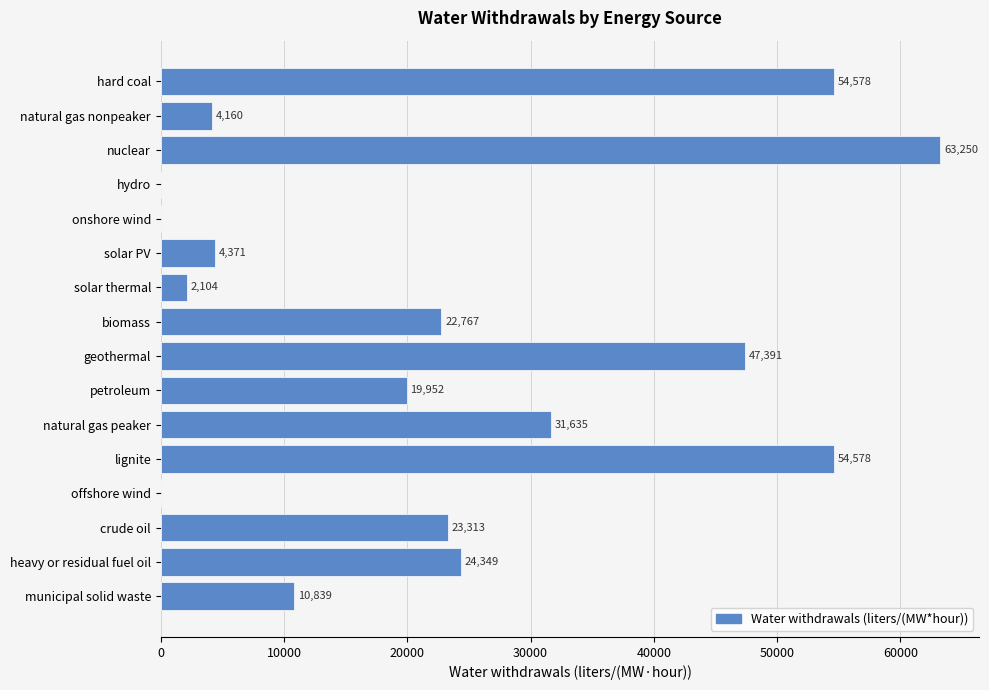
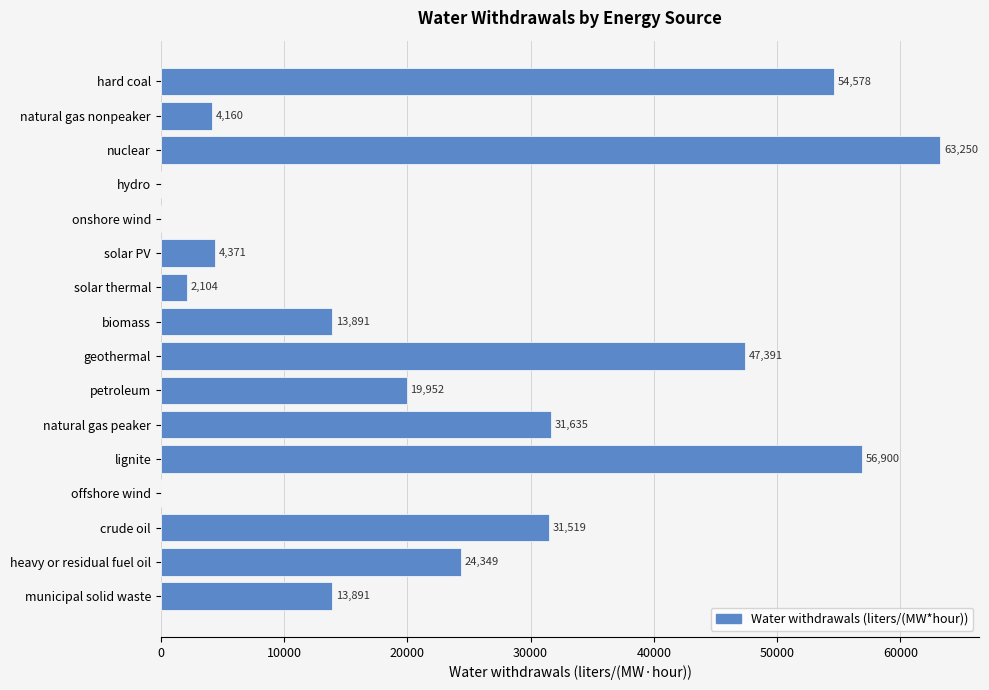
biomass: 22,767 -> 13,891
lignite: 54,578 -> 56,900
crude oil: 23,313 -> 31,519
municipal solid waste: 10,839 -> 13,891
